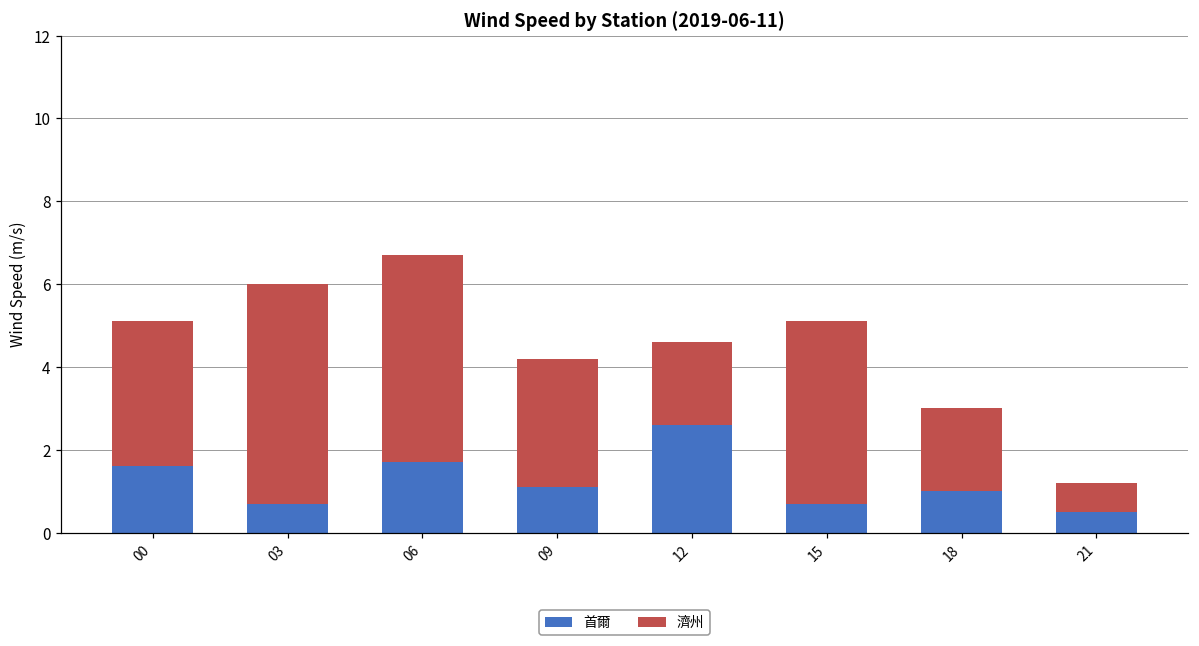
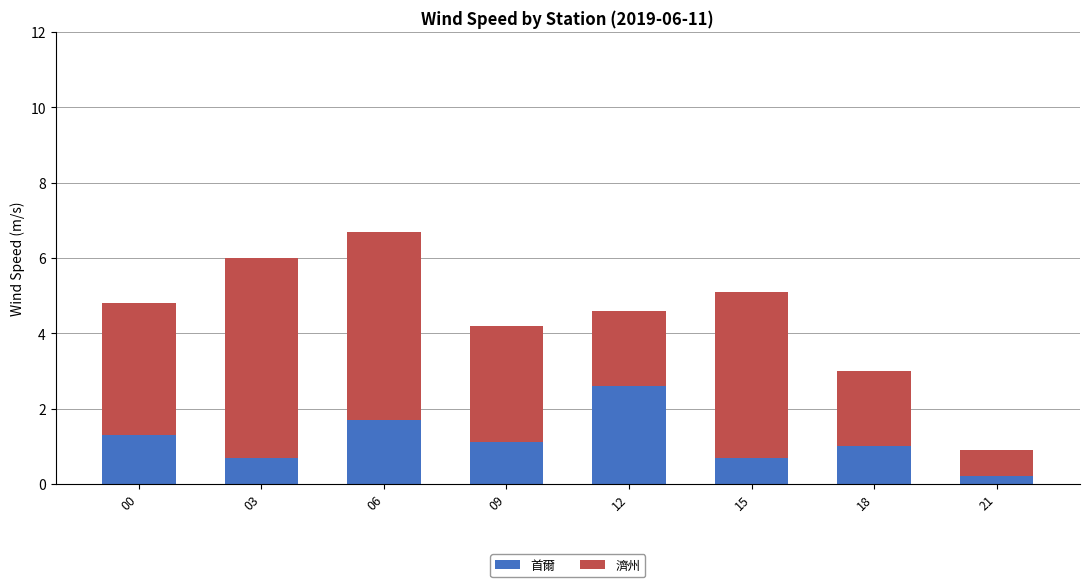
首爾, 00: 1.6 -> 1.3
首爾, 21: 0.5 -> 0.2
